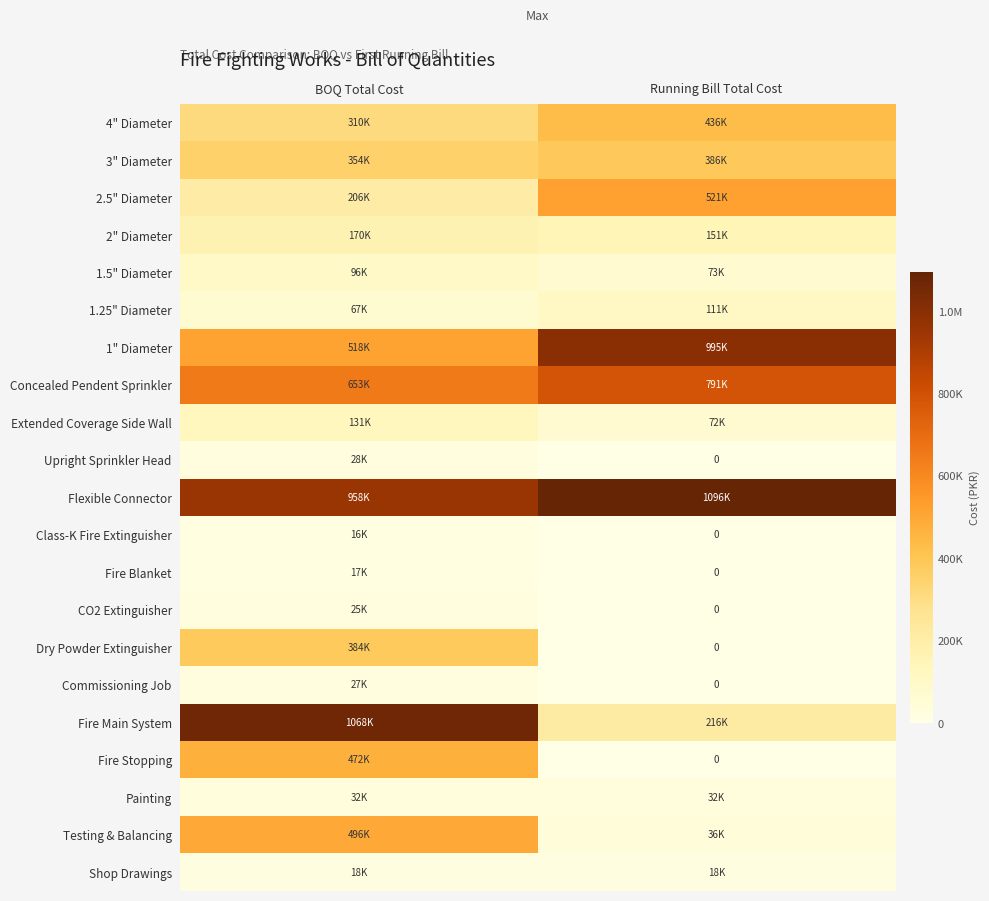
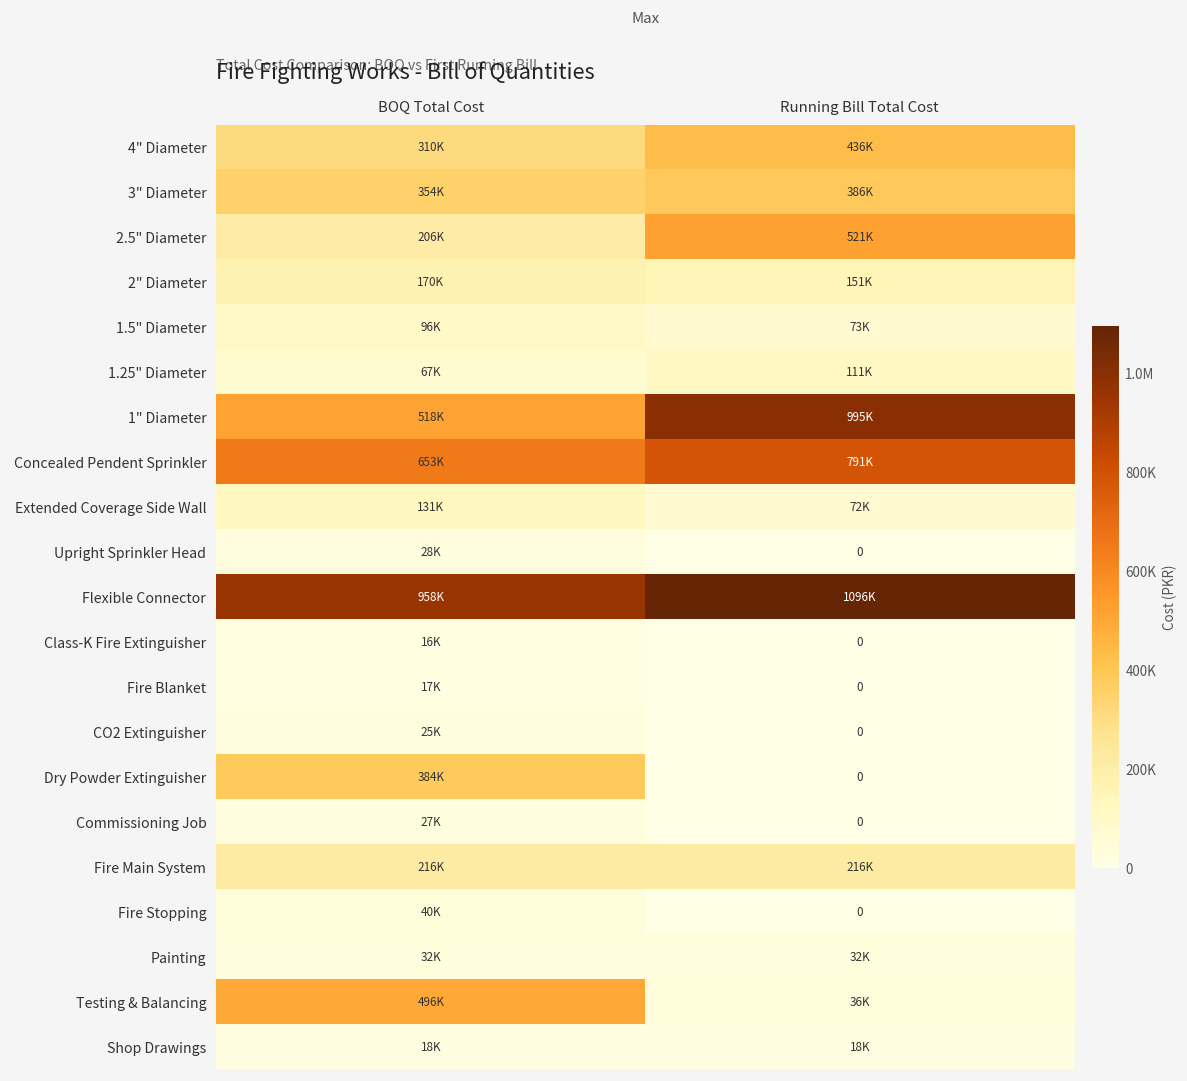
Fire Main System, BOQ Total Cost: 1068K -> 216K
Fire Stopping, BOQ Total Cost: 472K -> 40K
